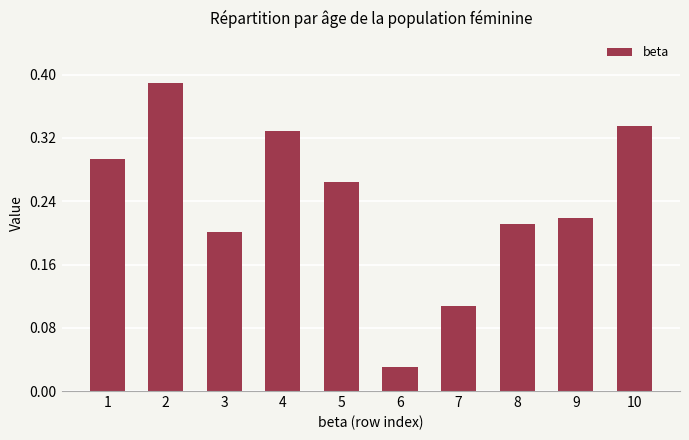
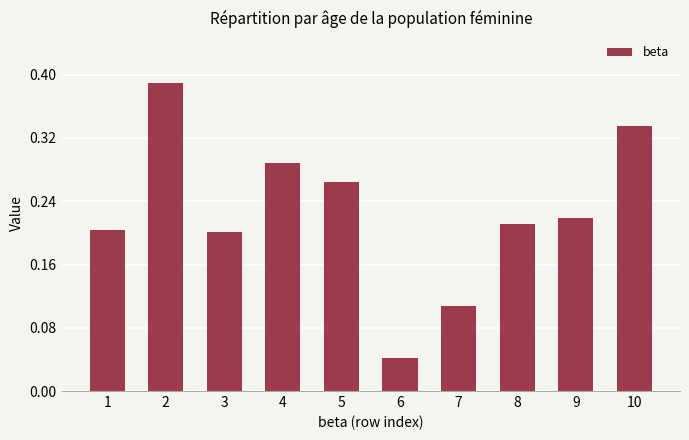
1: 0.29 -> 0.20
4: 0.33 -> 0.29
6: 0.03 -> 0.04
